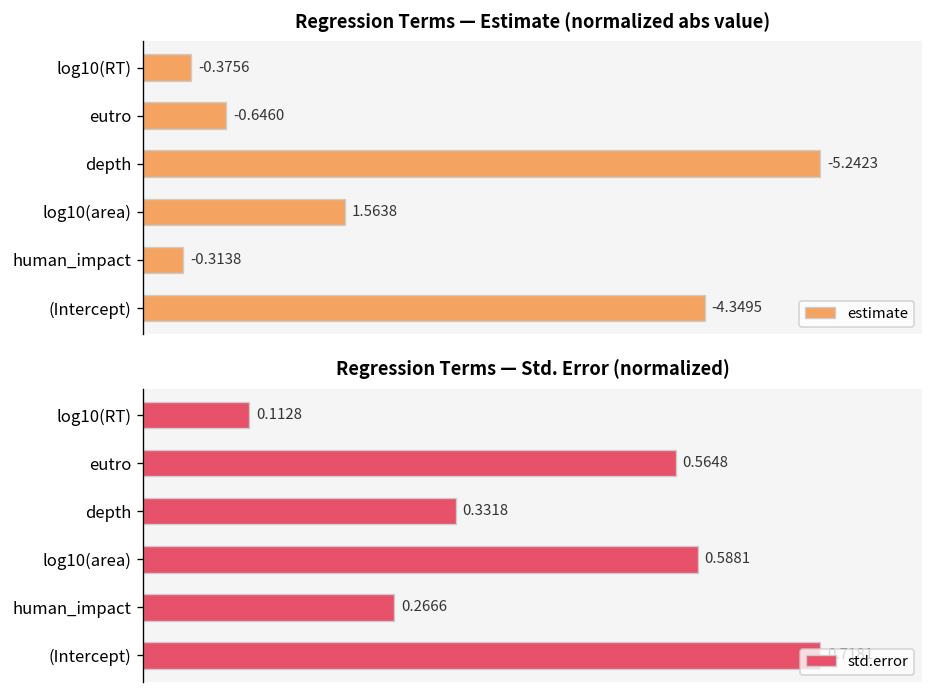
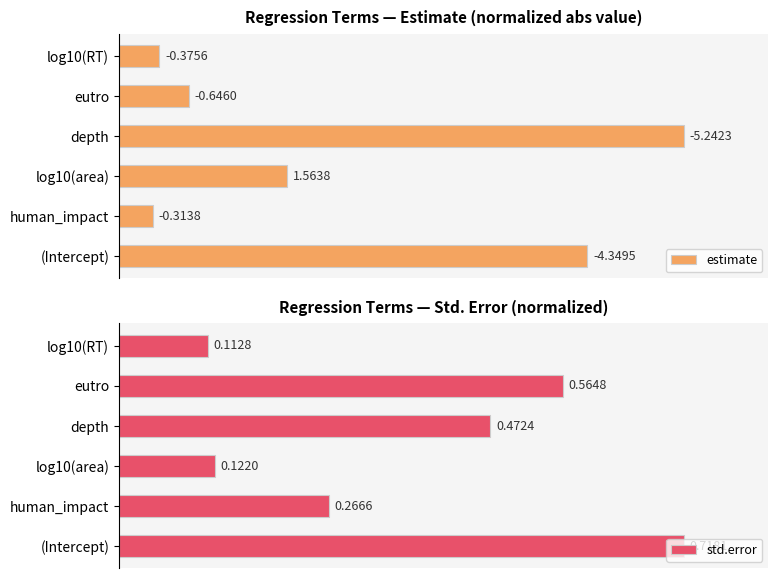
Regression Terms — Std. Error (normalized), depth: 0.3318 -> 0.4724
Regression Terms — Std. Error (normalized), log10(area): 0.5881 -> 0.1220
